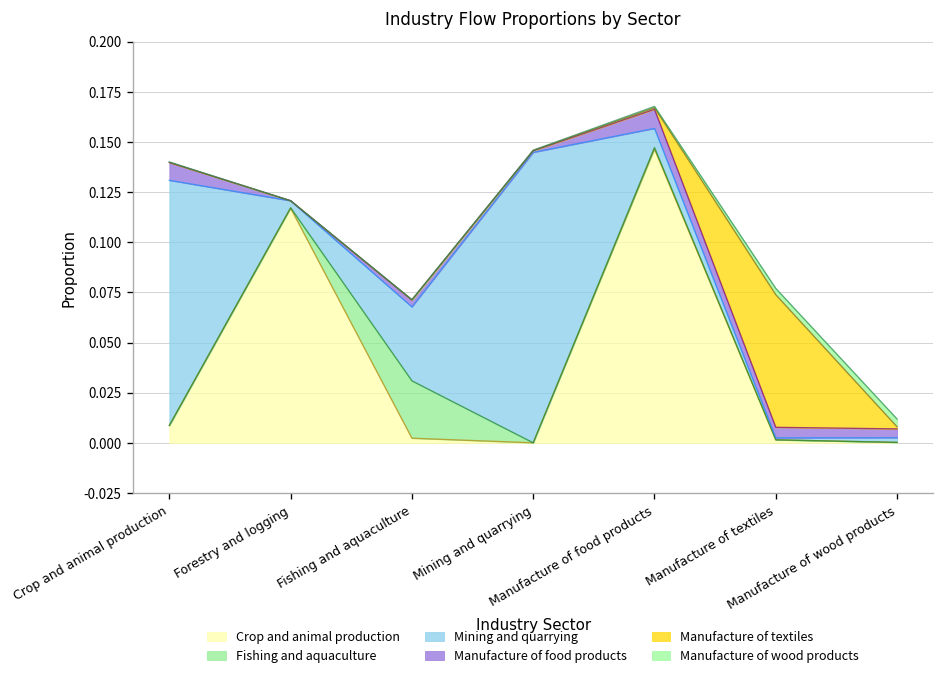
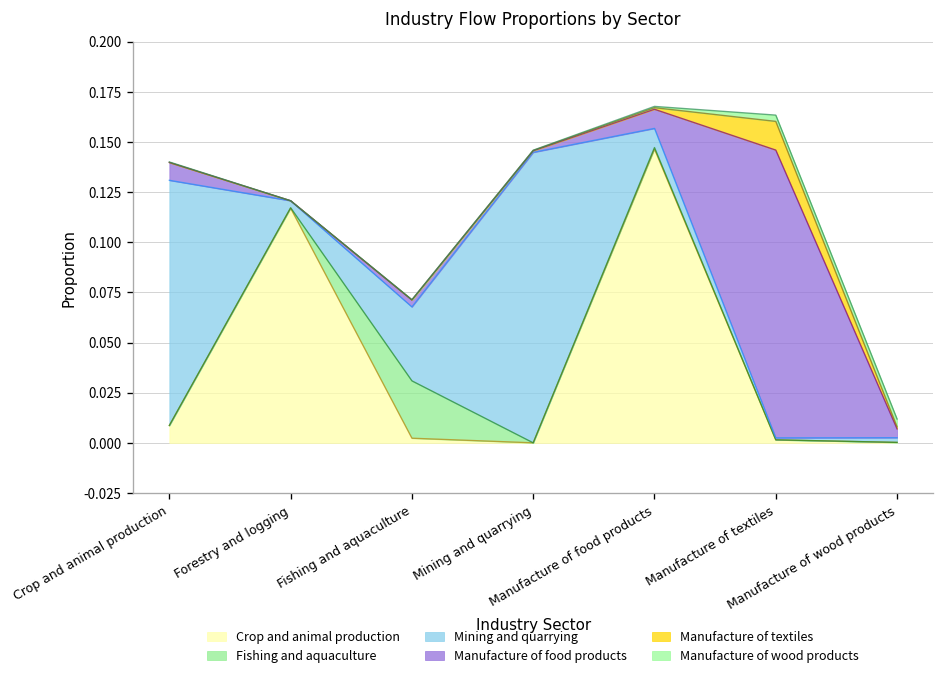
Manufacture of food products, Manufacture of textiles: 0.005 -> 0.143
Manufacture of textiles, Manufacture of textiles: 0.066 -> 0.014
